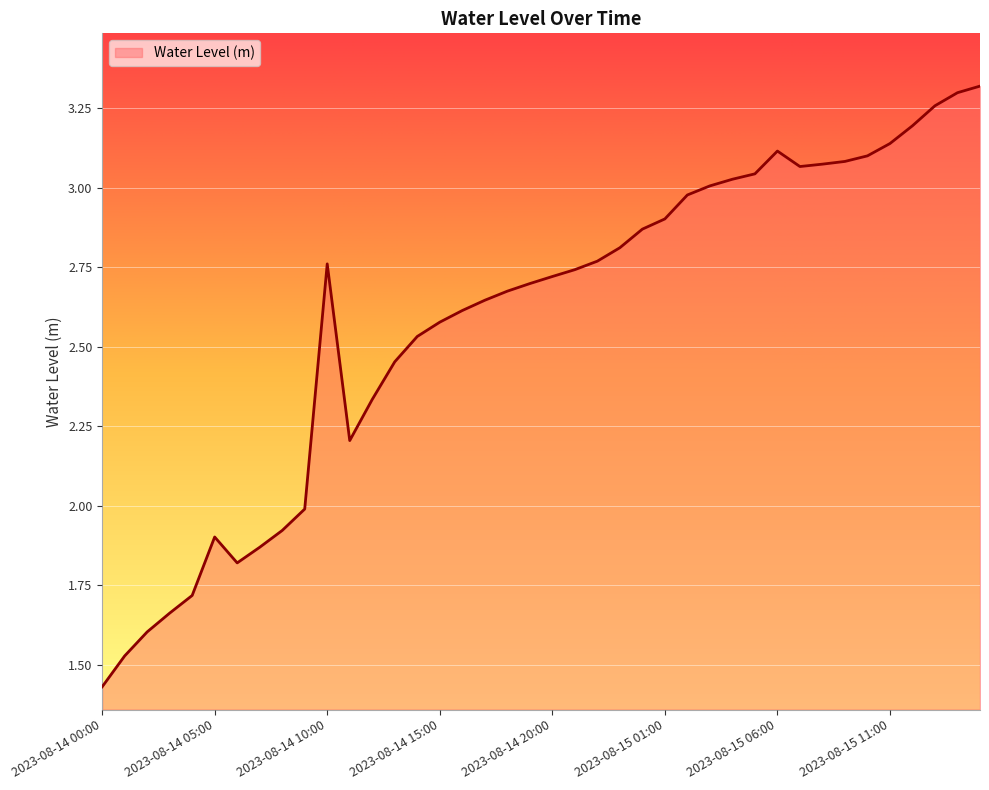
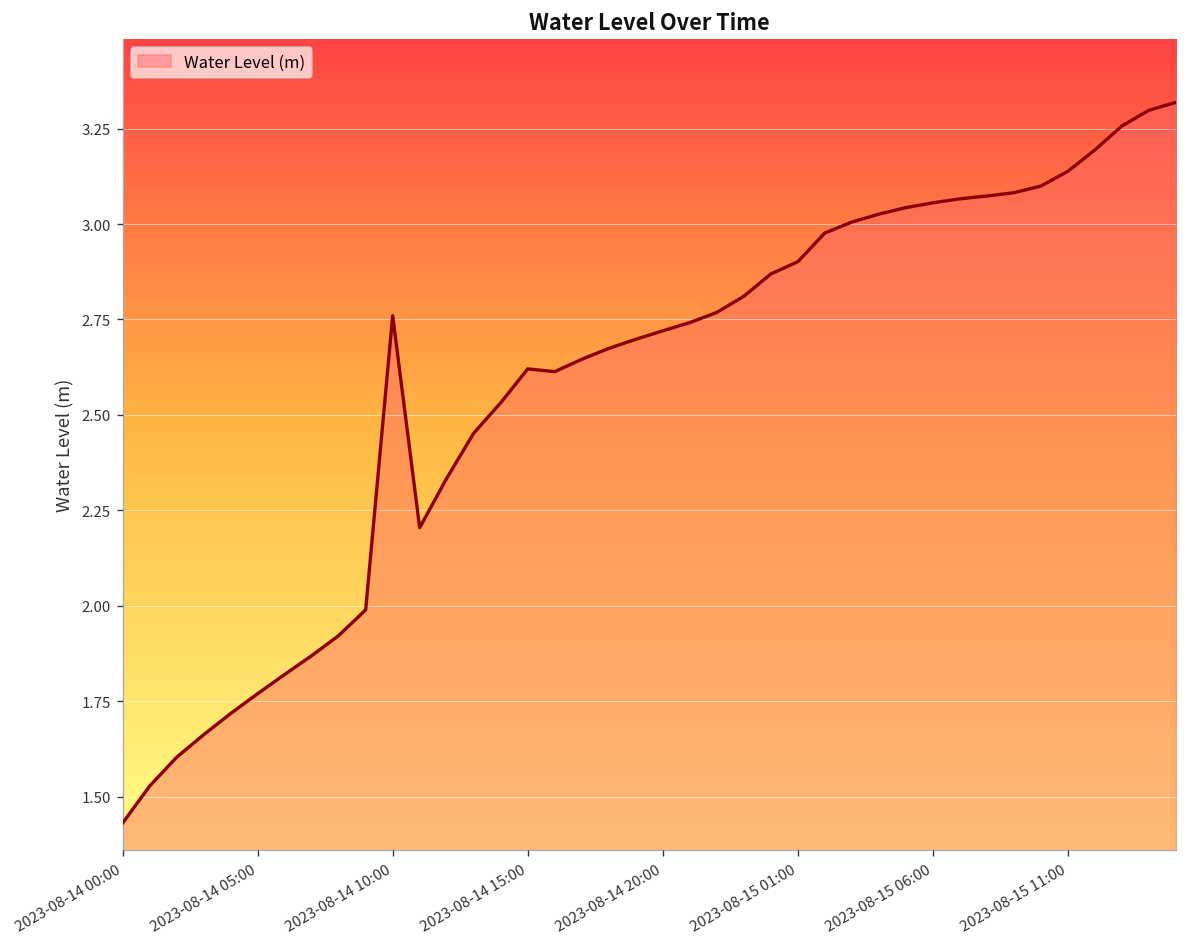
2023-08-14 05:00: 1.90 -> 1.77
2023-08-14 15:00: 2.58 -> 2.62
2023-08-15 06:00: 3.11 -> 3.06
